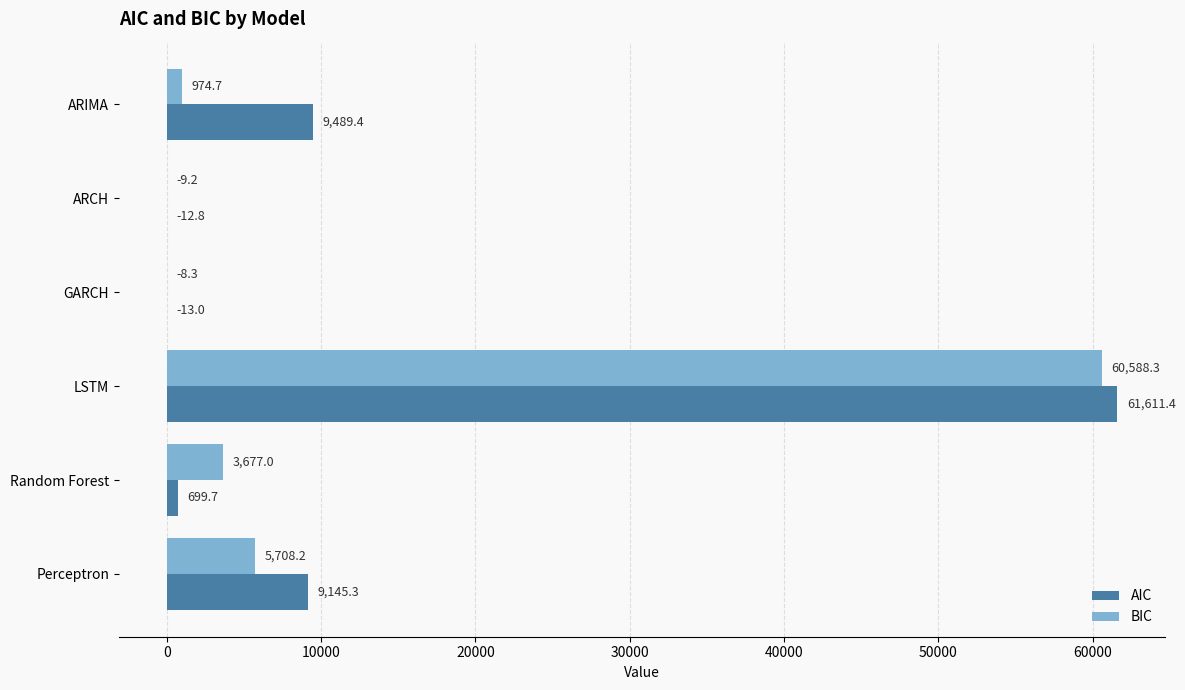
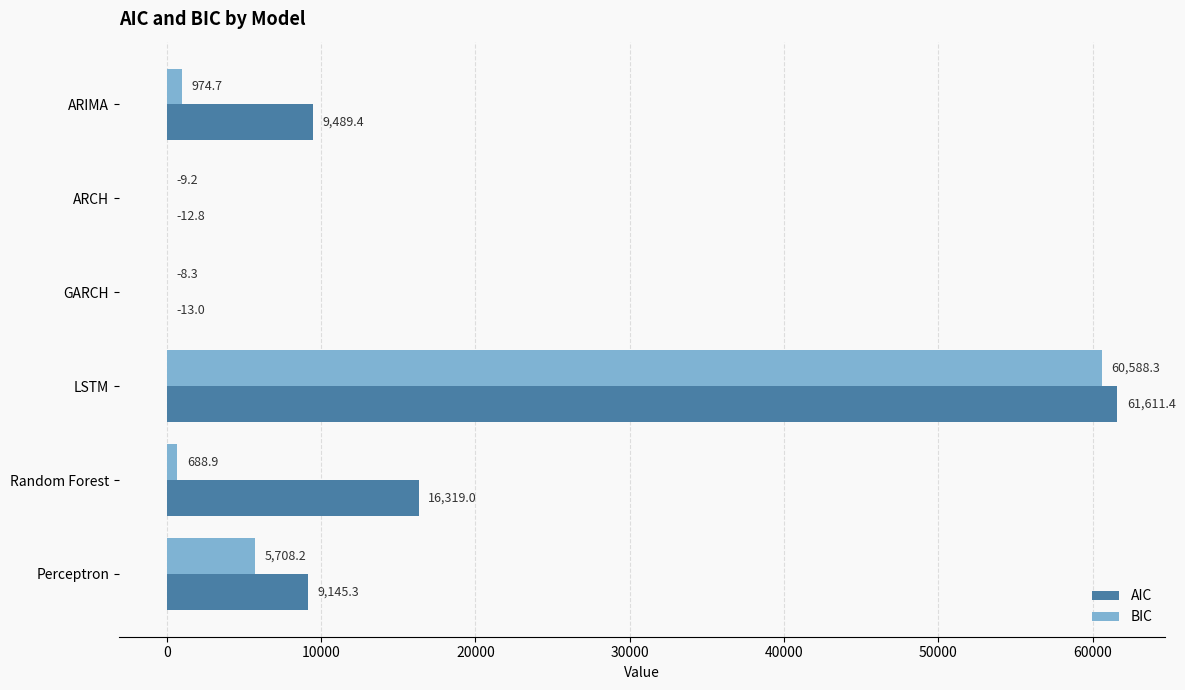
BIC, Random Forest: 3,677.0 -> 688.9
AIC, Random Forest: 699.7 -> 16,319.0
